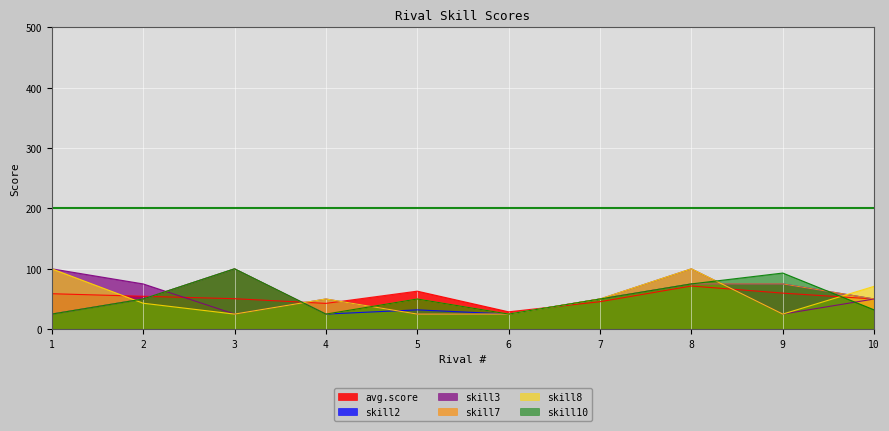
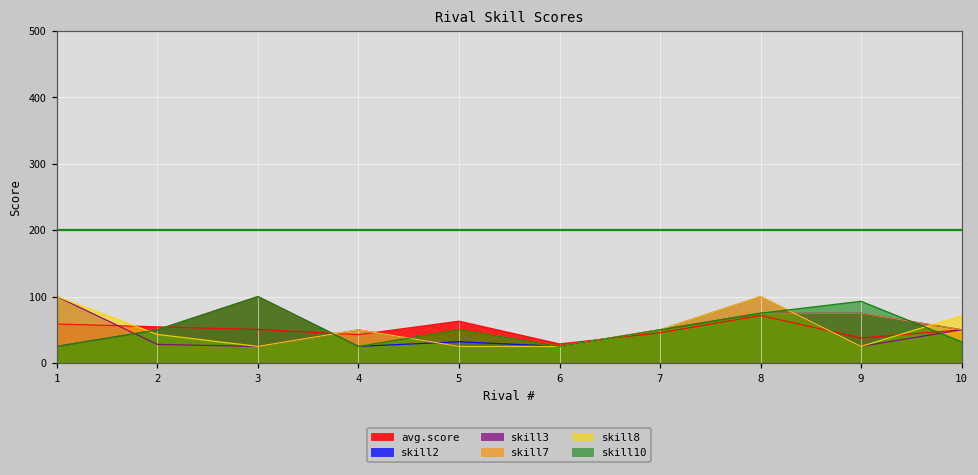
skill3, 2: 80 -> 30
avg.score, 9: 60 -> 40
